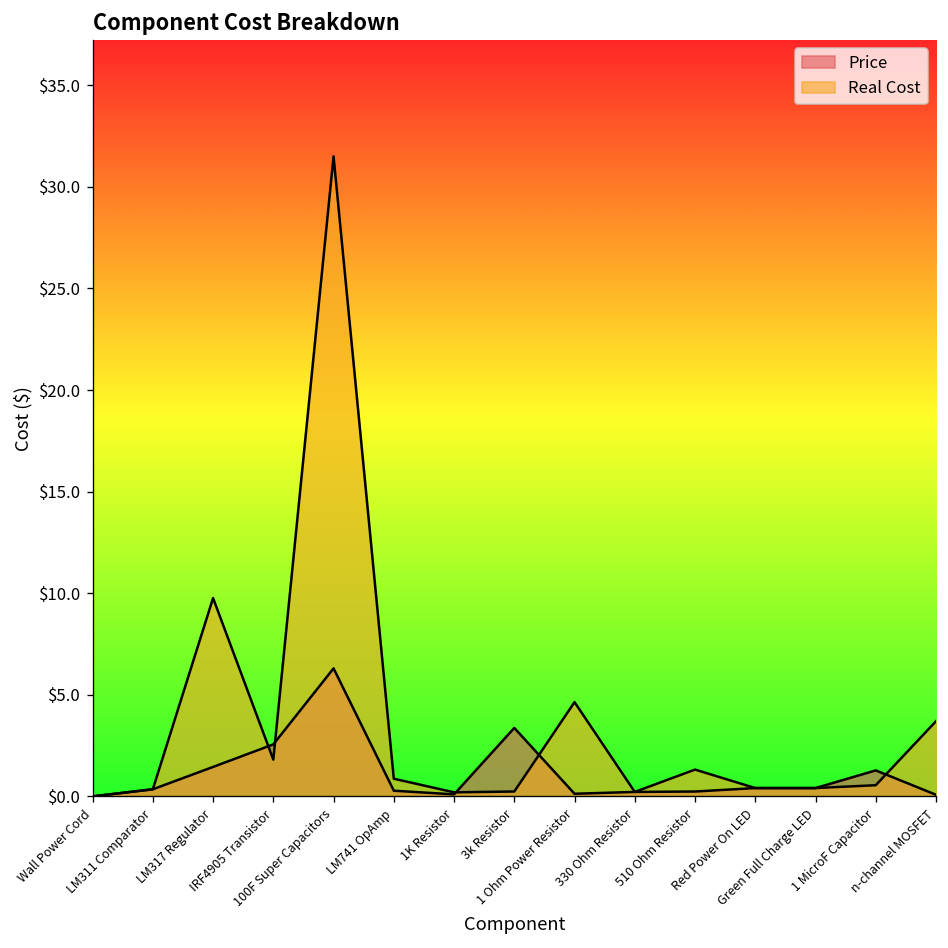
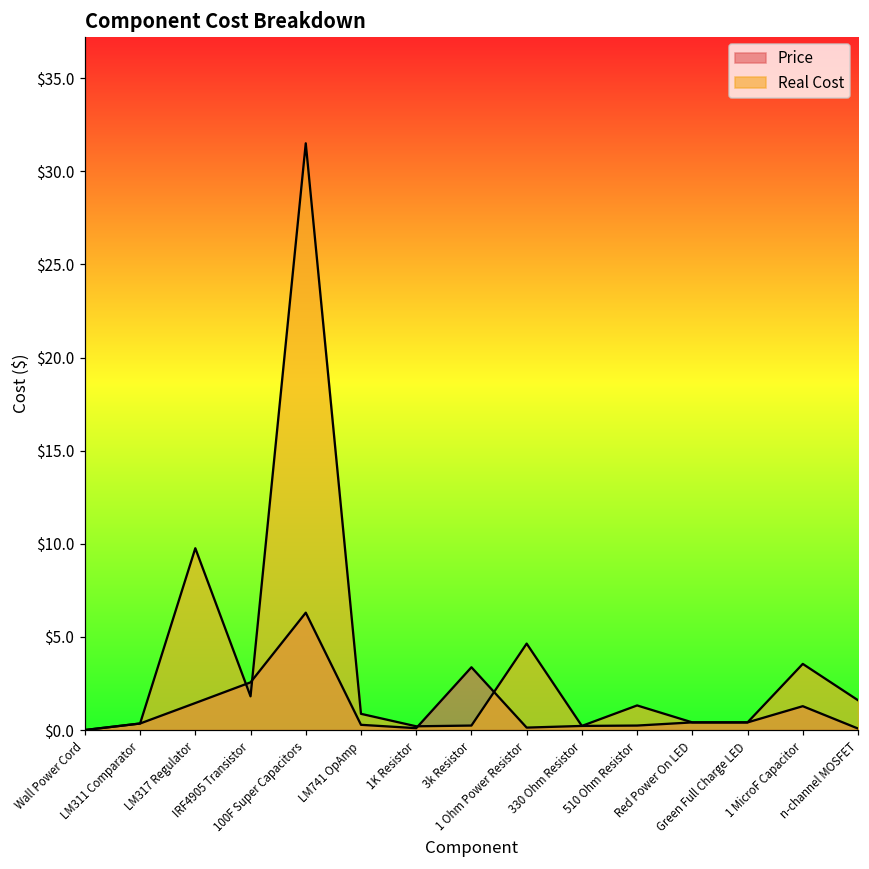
Real Cost, 1 MicroF Capacitor: $0.6 -> $3.6
Real Cost, n-channel MOSFET: $3.7 -> $1.6
